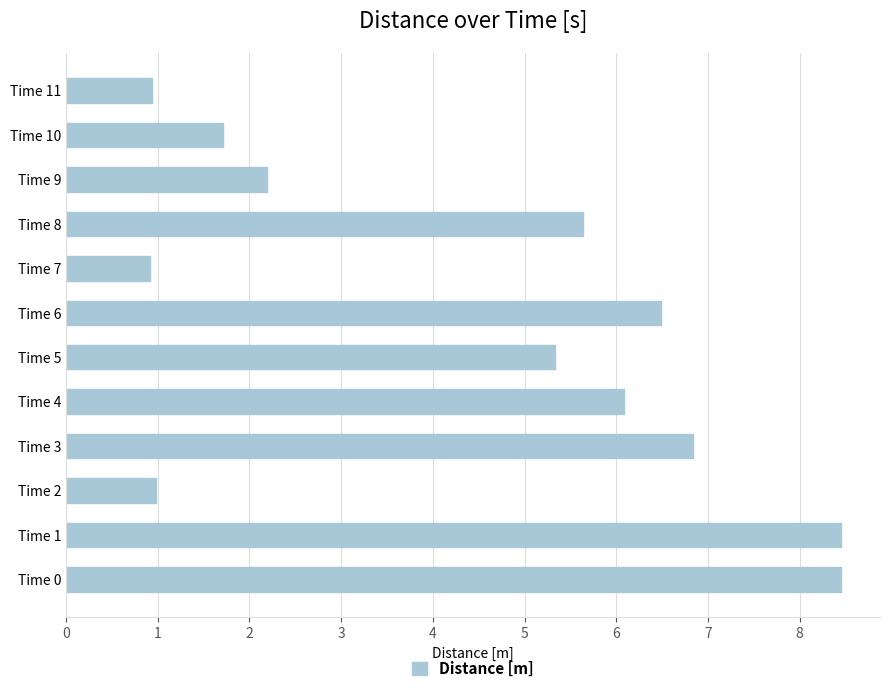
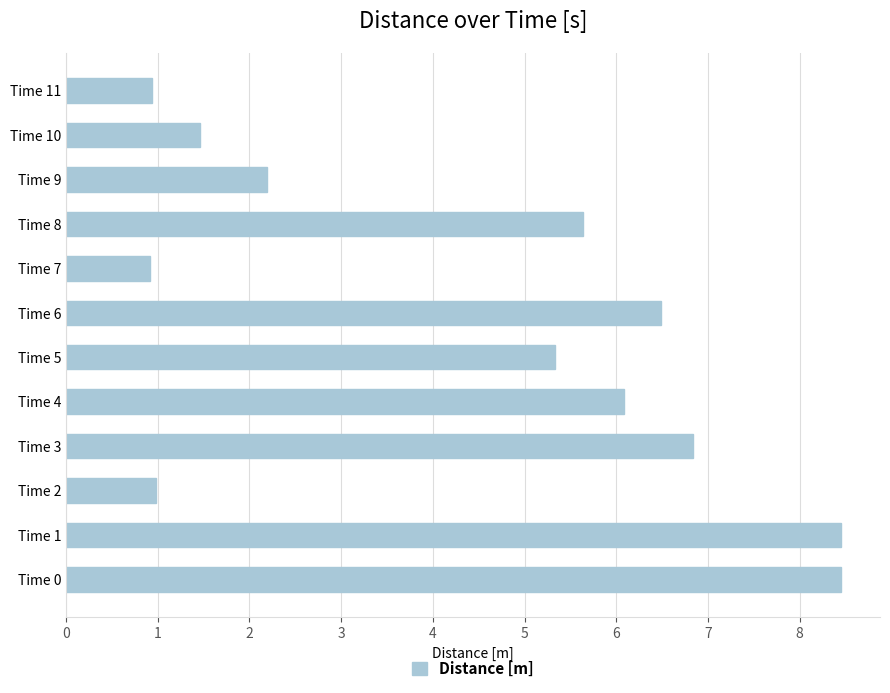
Time 10: 1.7 -> 1.5
